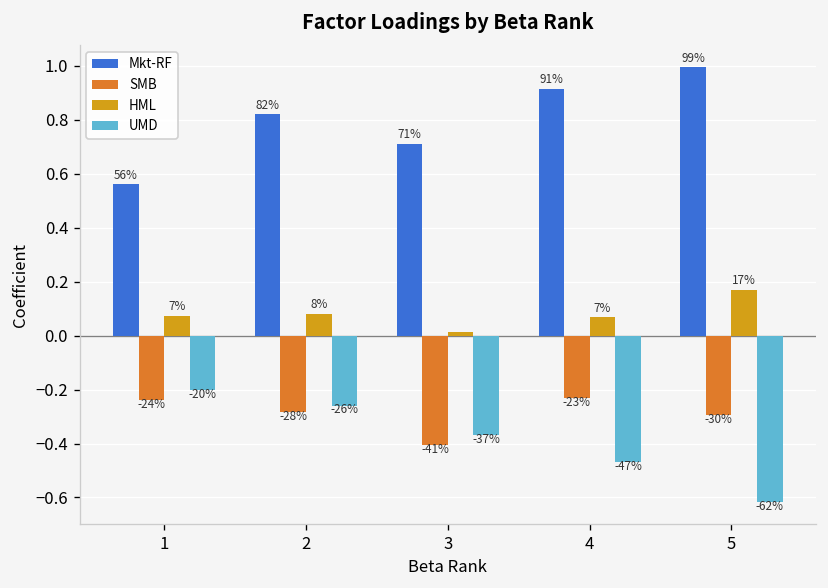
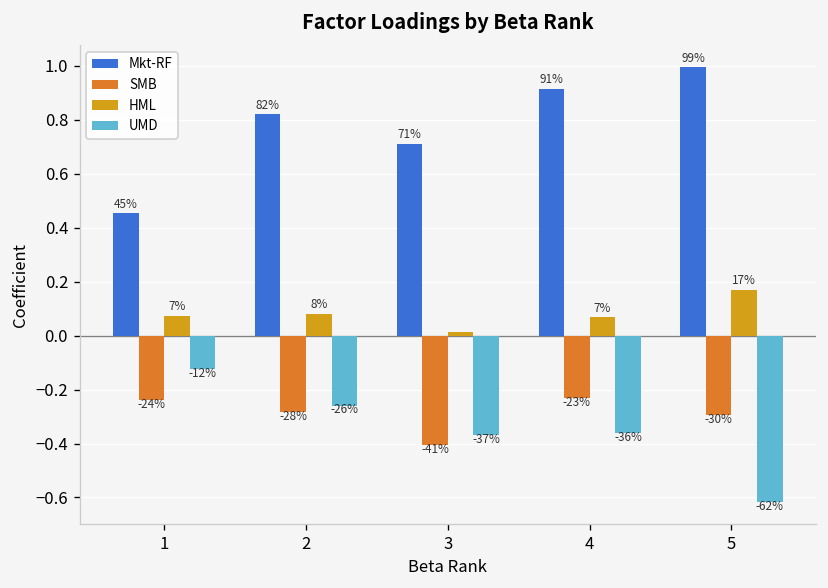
Mkt-RF, 1: 56% -> 45%
UMD, 1: -20% -> -12%
UMD, 4: -47% -> -36%
